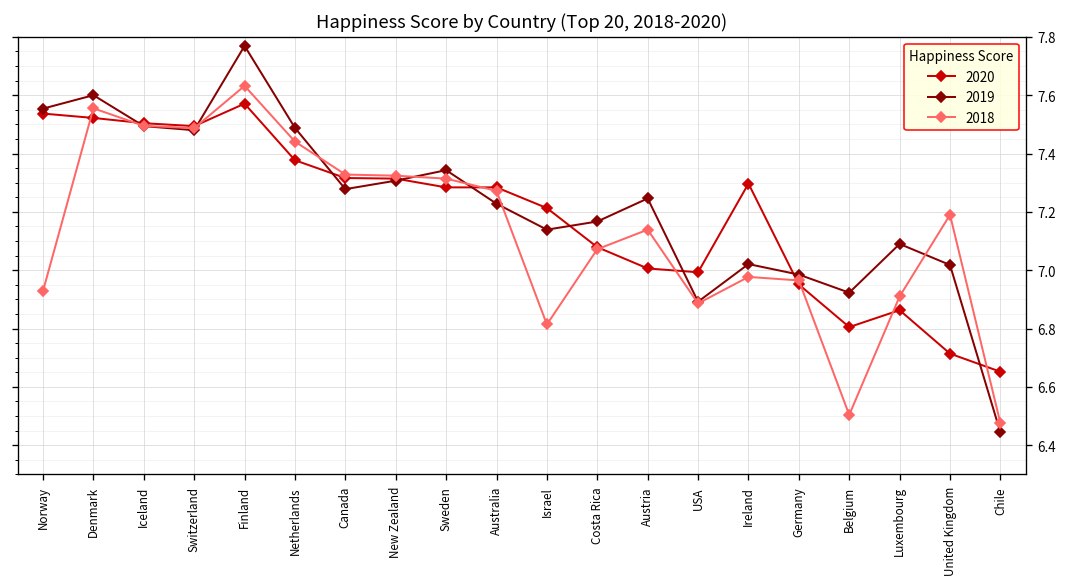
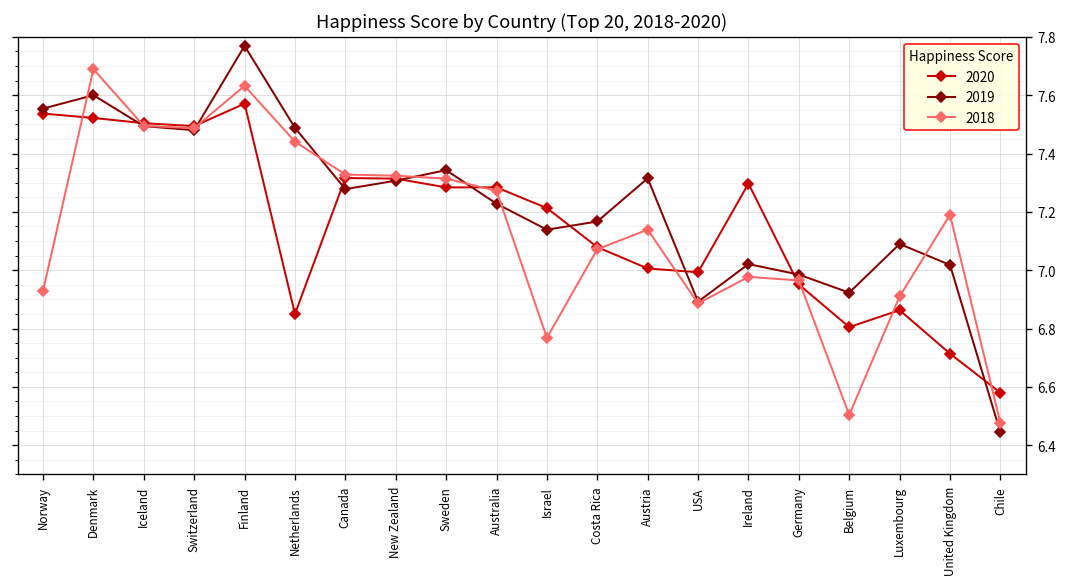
2018, Denmark: 7.56 -> 7.69
2020, Netherlands: 7.38 -> 6.85
2018, Israel: 6.81 -> 6.77
2019, Austria: 7.25 -> 7.32
2020, Chile: 6.65 -> 6.58
